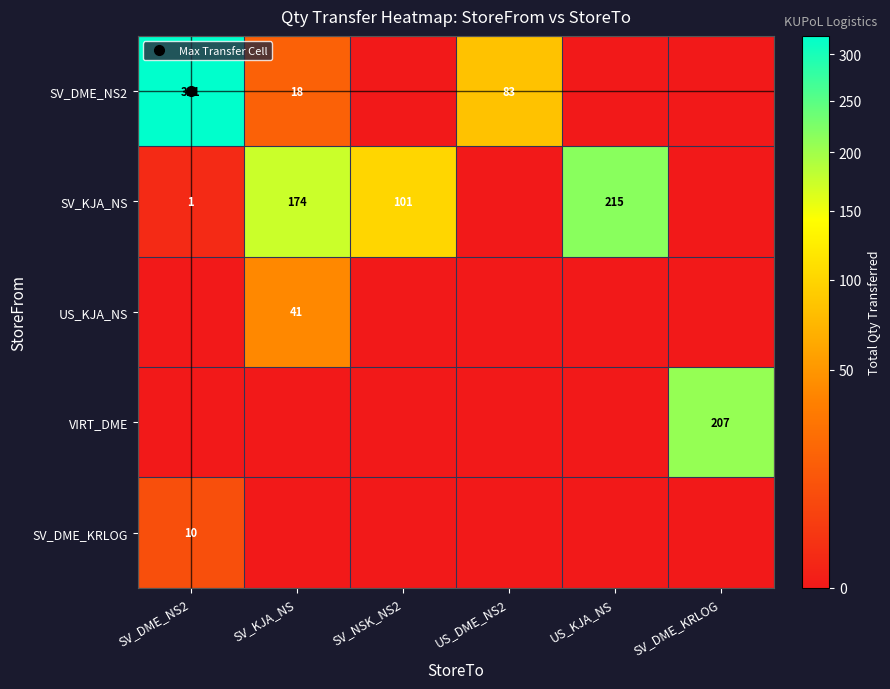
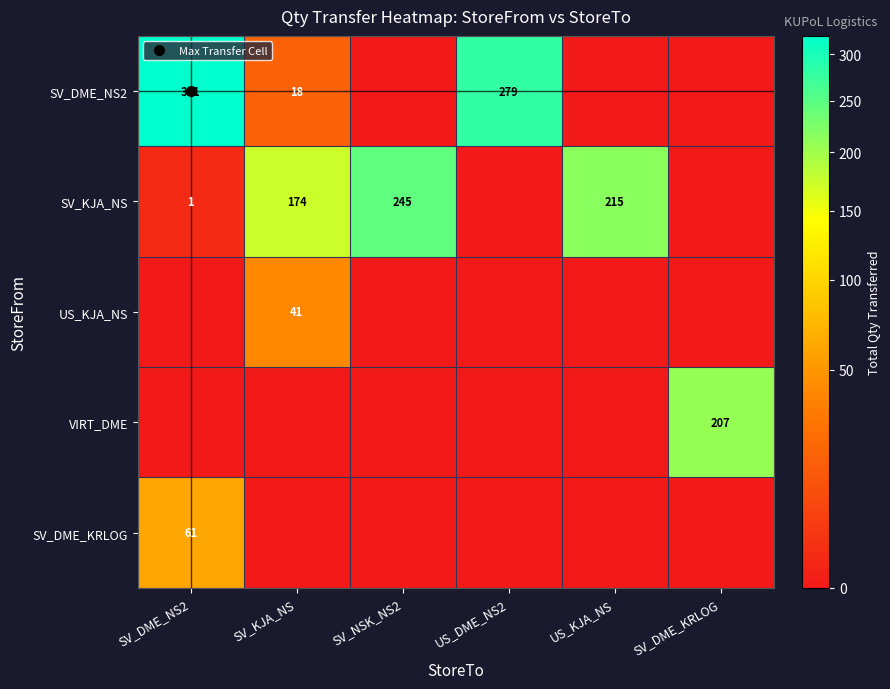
SV_DME_NS2, US_DME_NS2: 83 -> 279
SV_KJA_NS, SV_NSK_NS2: 101 -> 245
SV_DME_KRLOG, SV_DME_NS2: 10 -> 61
